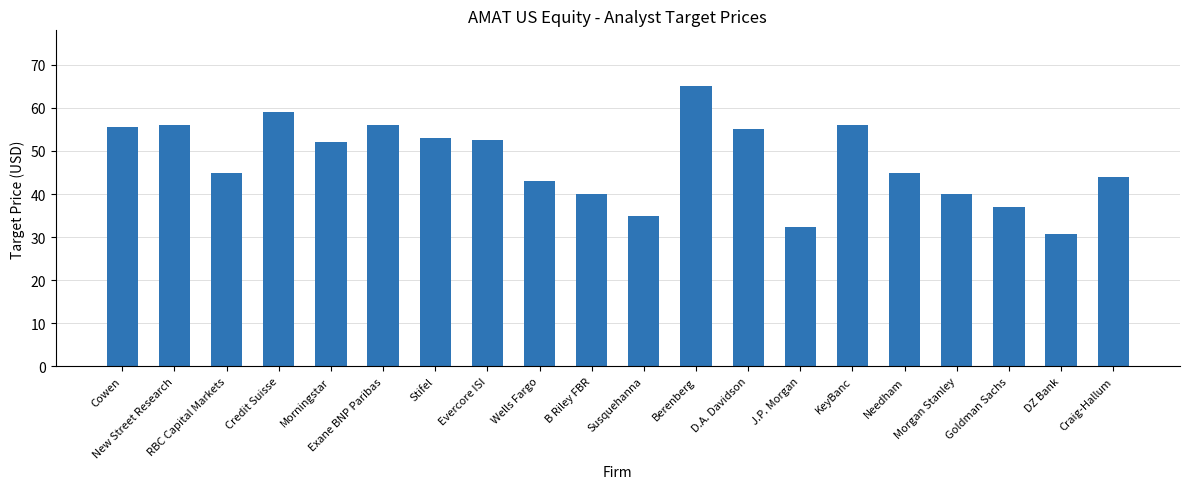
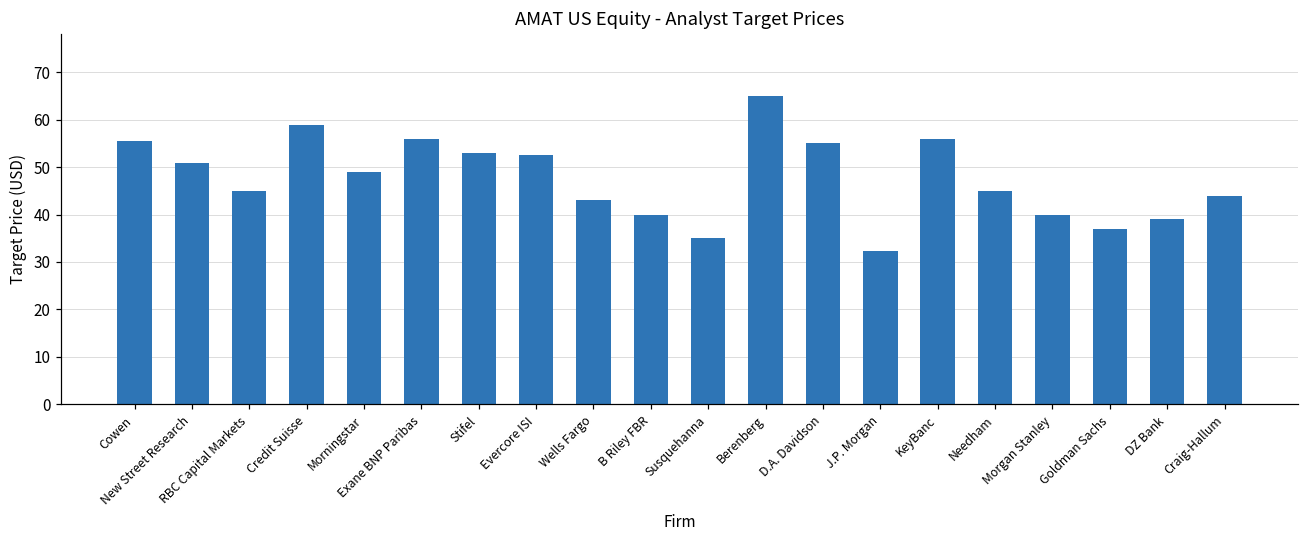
New Street Research: 56 -> 51
Morningstar: 52 -> 49
DZ Bank: 31 -> 39
